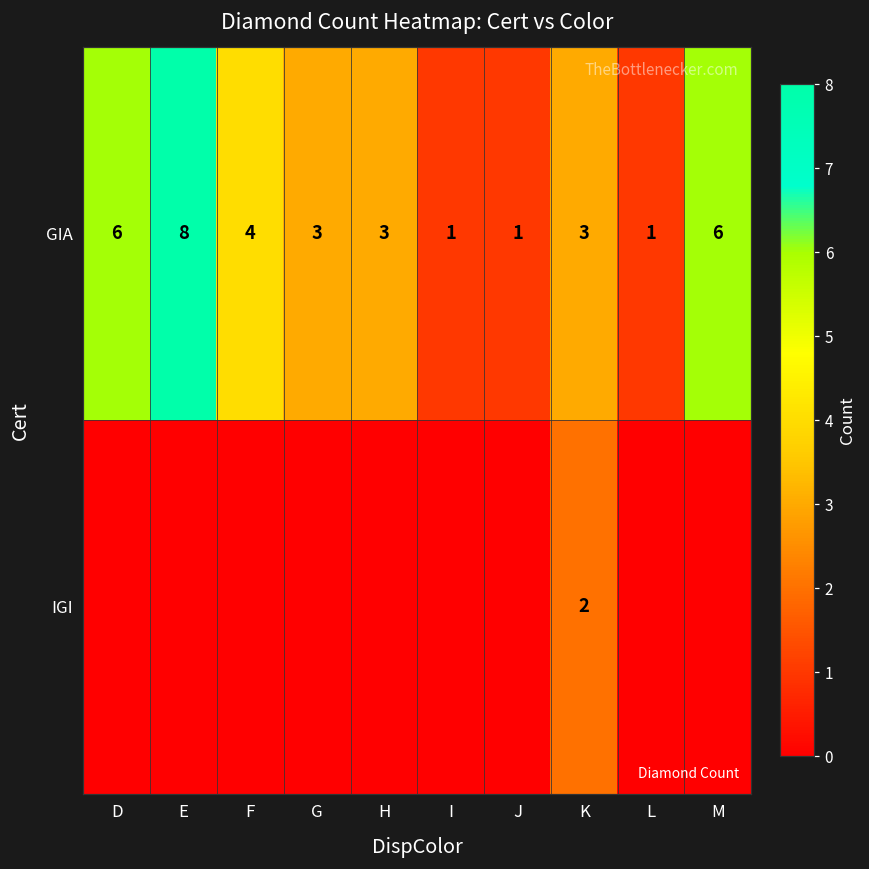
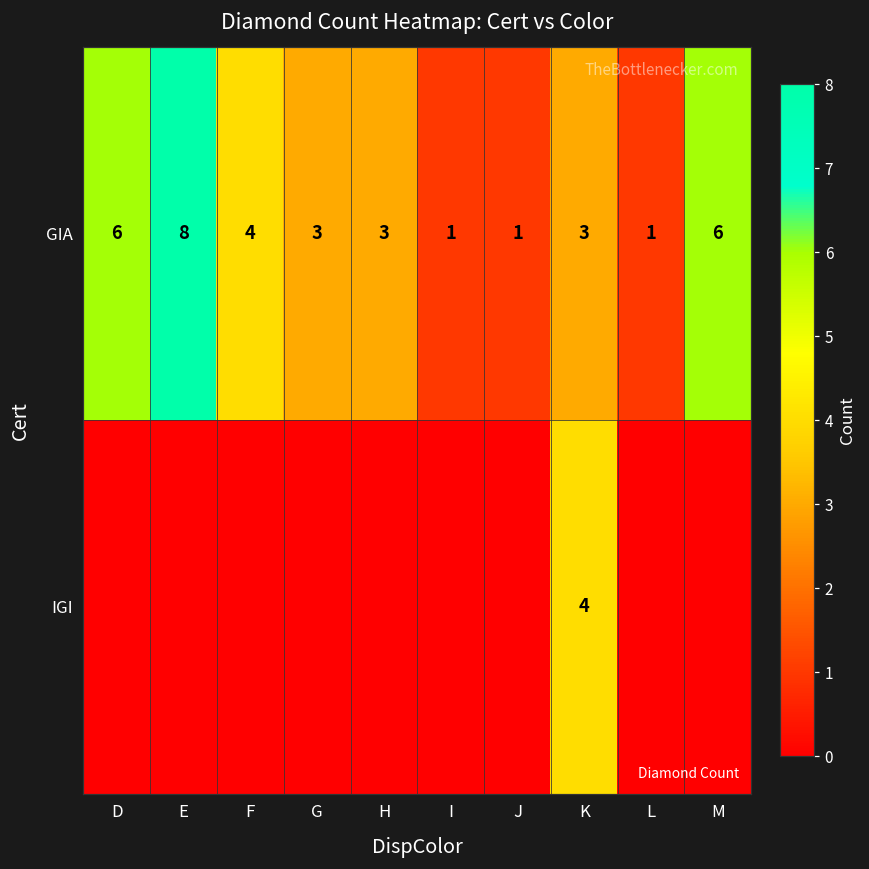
IGI, K: 2 -> 4
